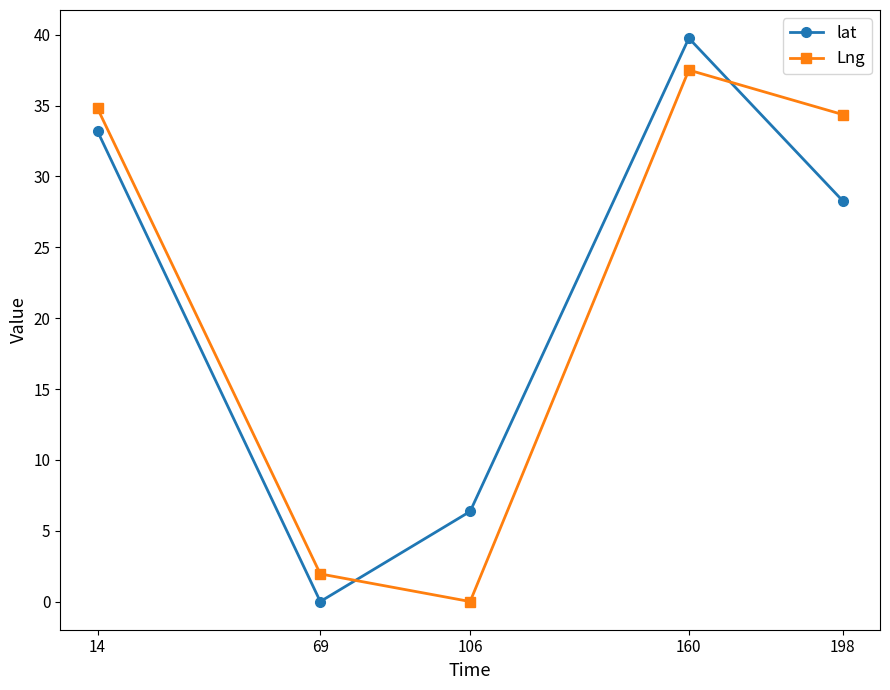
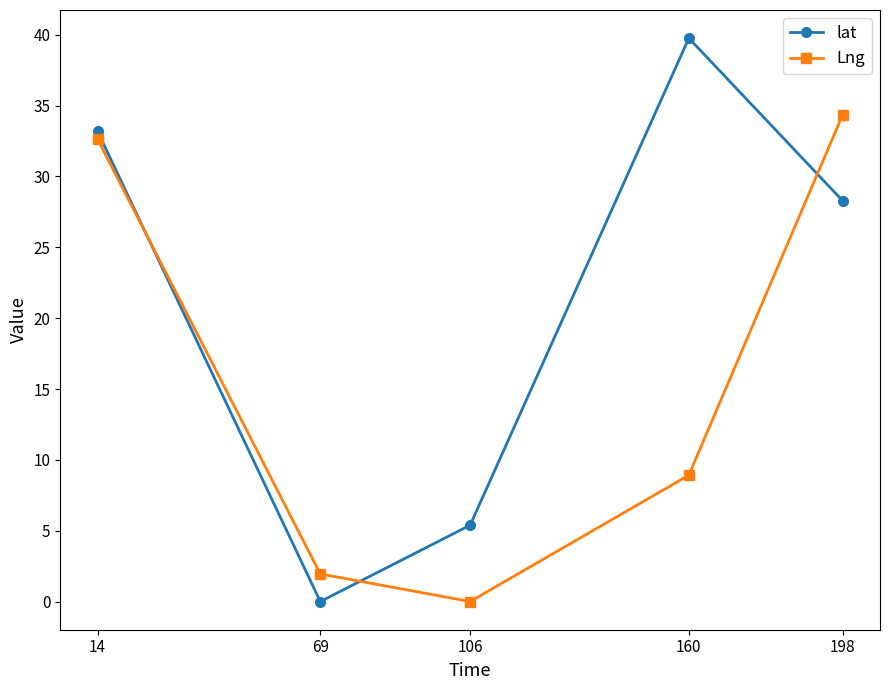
Lng, 14: 34.8 -> 32.6
lat, 106: 6.4 -> 5.4
Lng, 160: 37.5 -> 8.9
